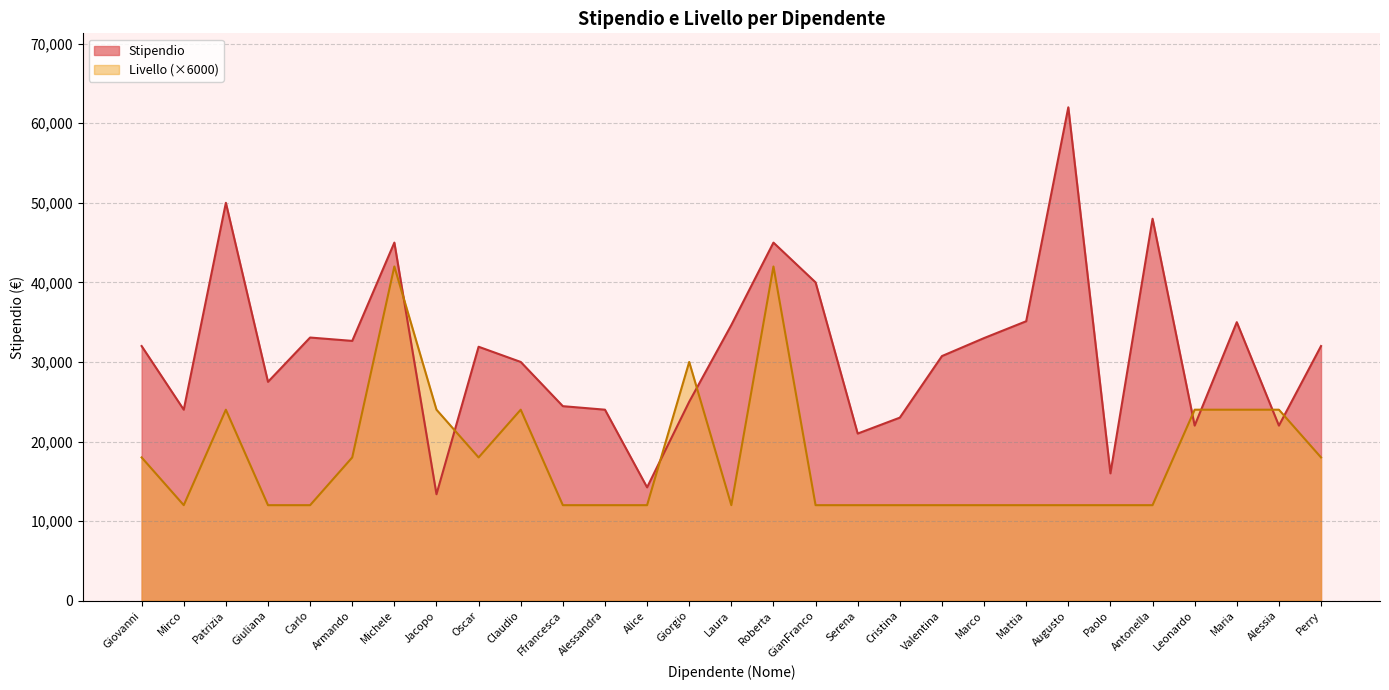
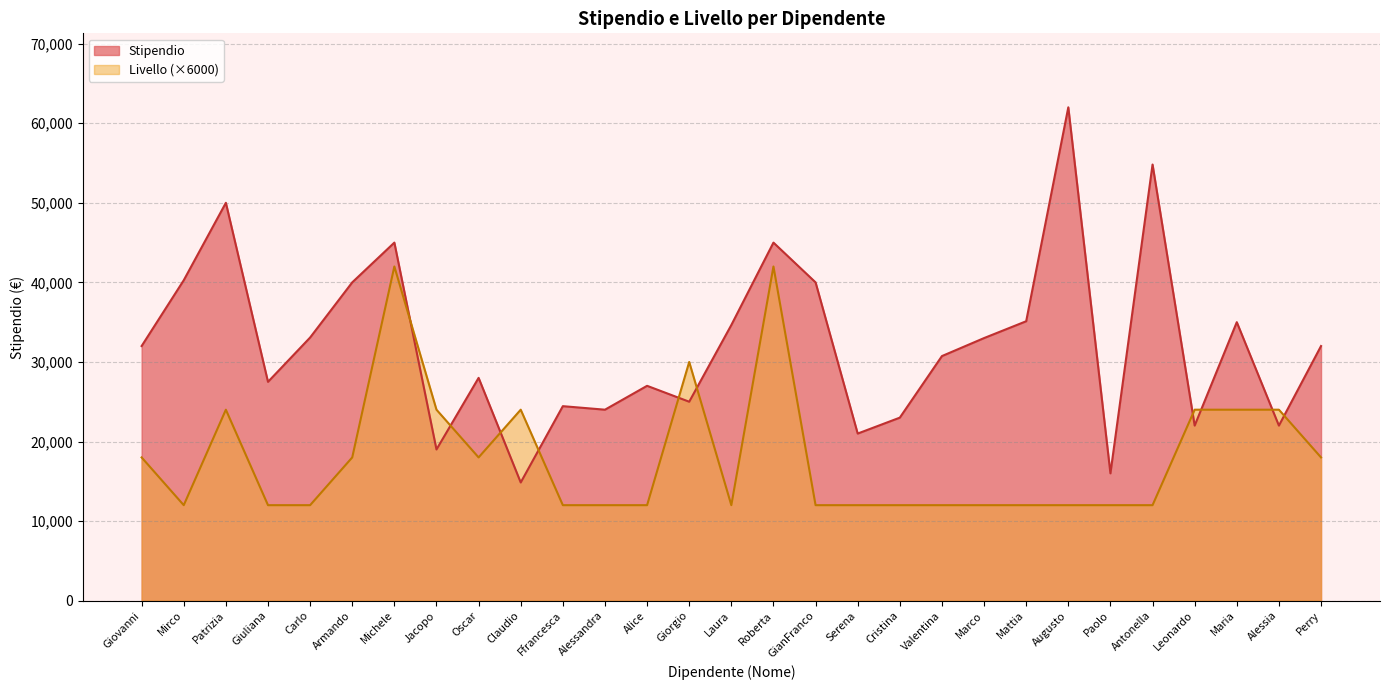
Stipendio, Mirco: 24,000 -> 40,000
Stipendio, Armando: 33,000 -> 40,000
Stipendio, Jacopo: 13,000 -> 19,000
Stipendio, Oscar: 32,000 -> 28,000
Stipendio, Claudio: 30,000 -> 15,000
Stipendio, Alice: 14,000 -> 27,000
Stipendio, Antonella: 48,000 -> 55,000
